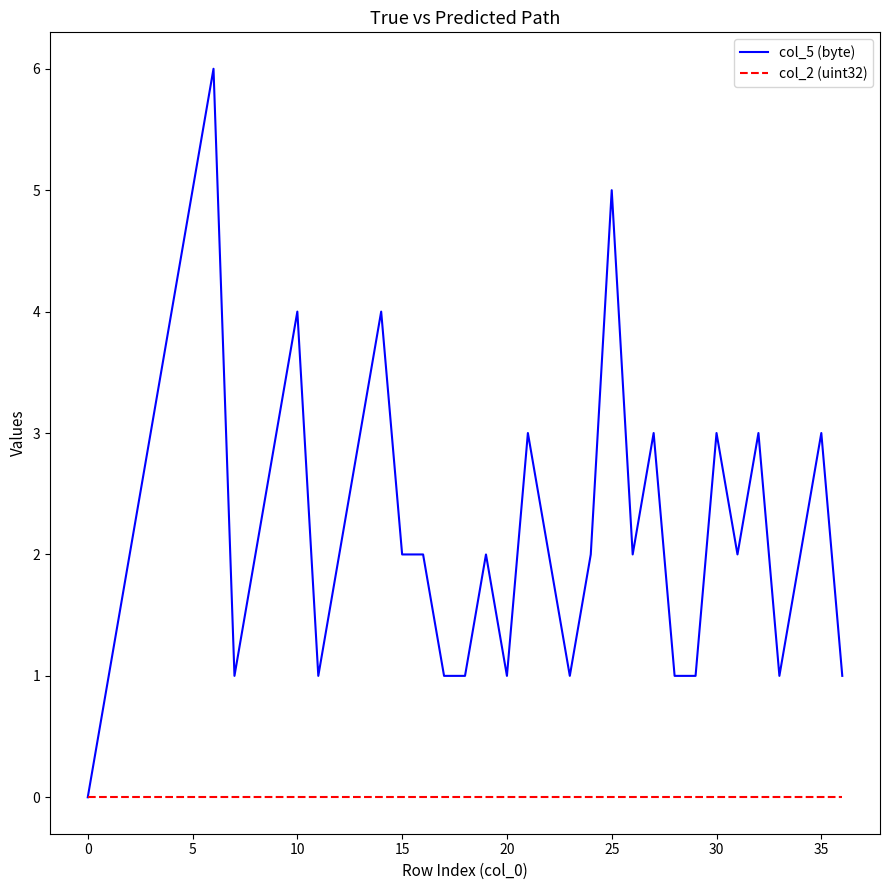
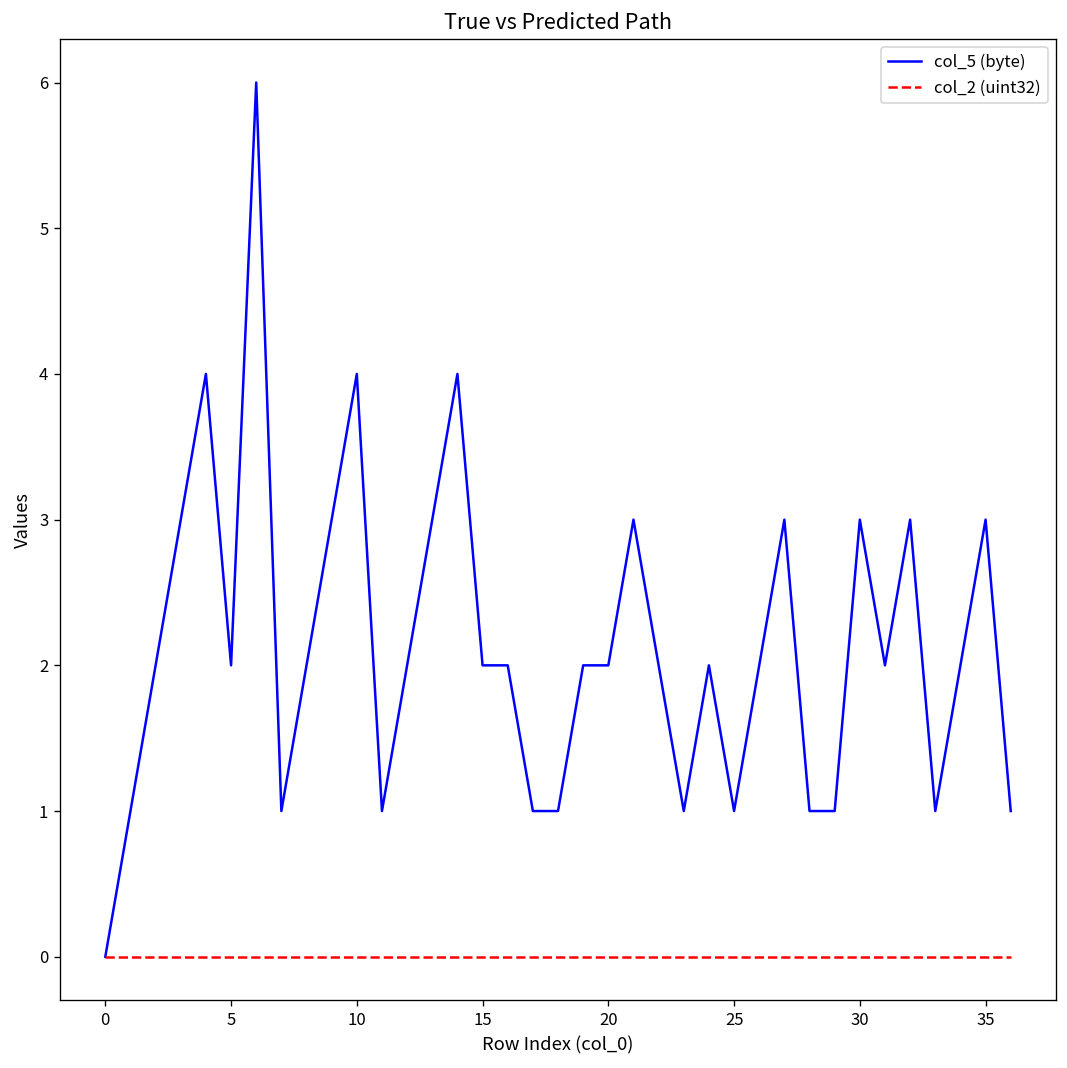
col_5 (byte), 5: 5 -> 2
col_5 (byte), 20: 1 -> 2
col_5 (byte), 25: 5 -> 1
